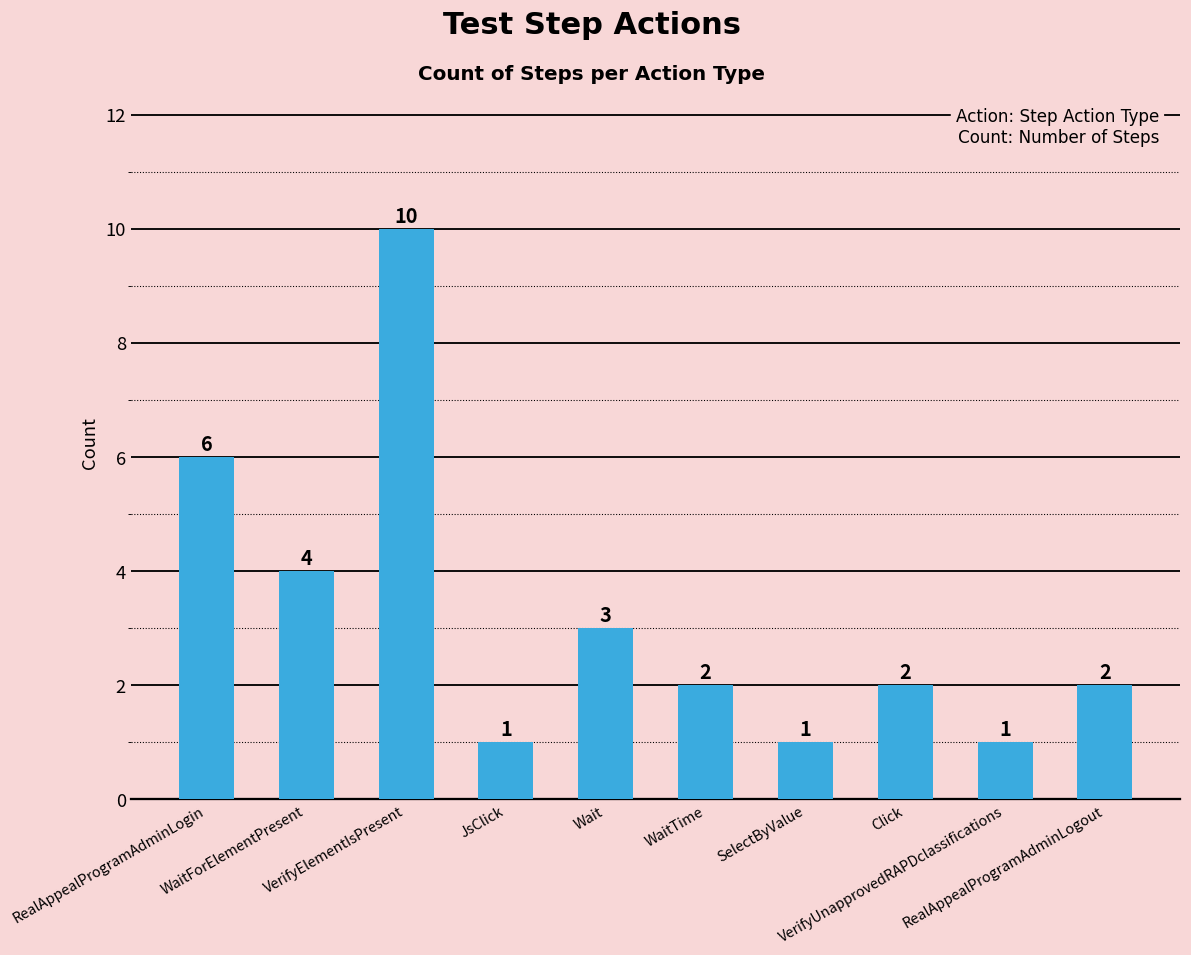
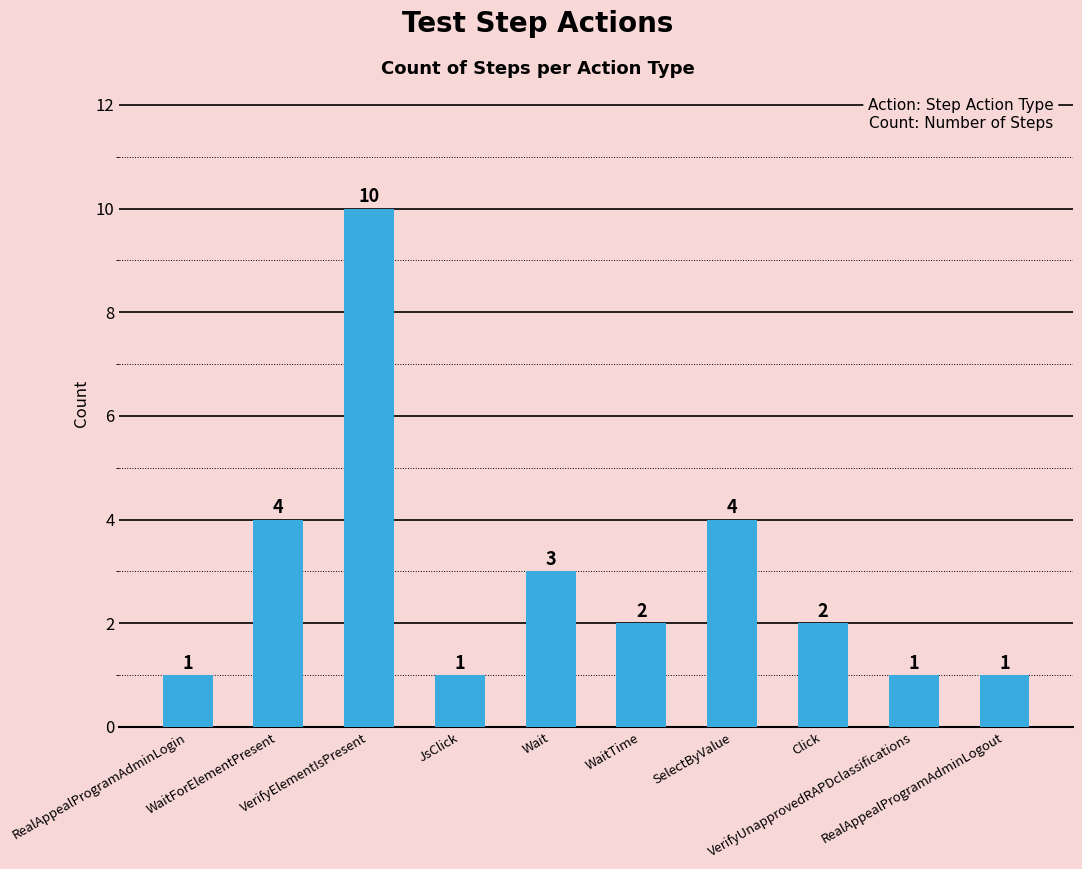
RealAppealProgramAdminLogin: 6 -> 1
SelectByValue: 1 -> 4
RealAppealProgramAdminLogout: 2 -> 1
